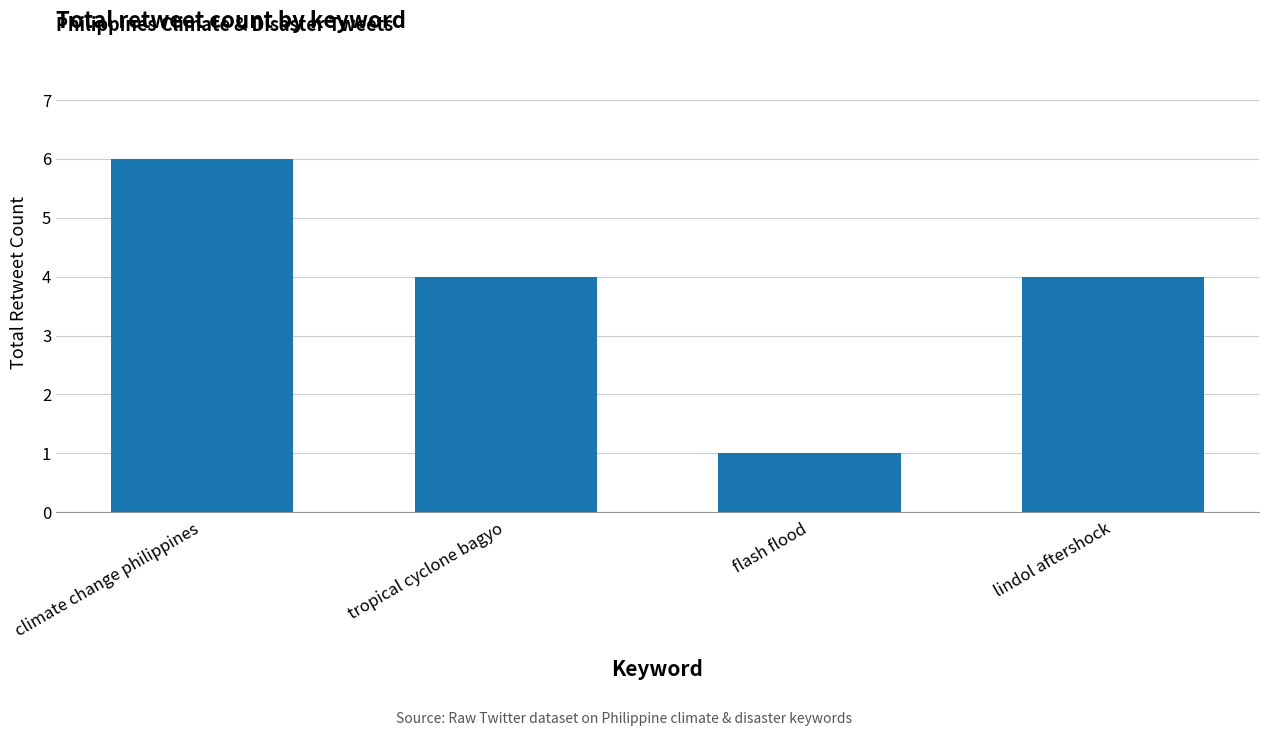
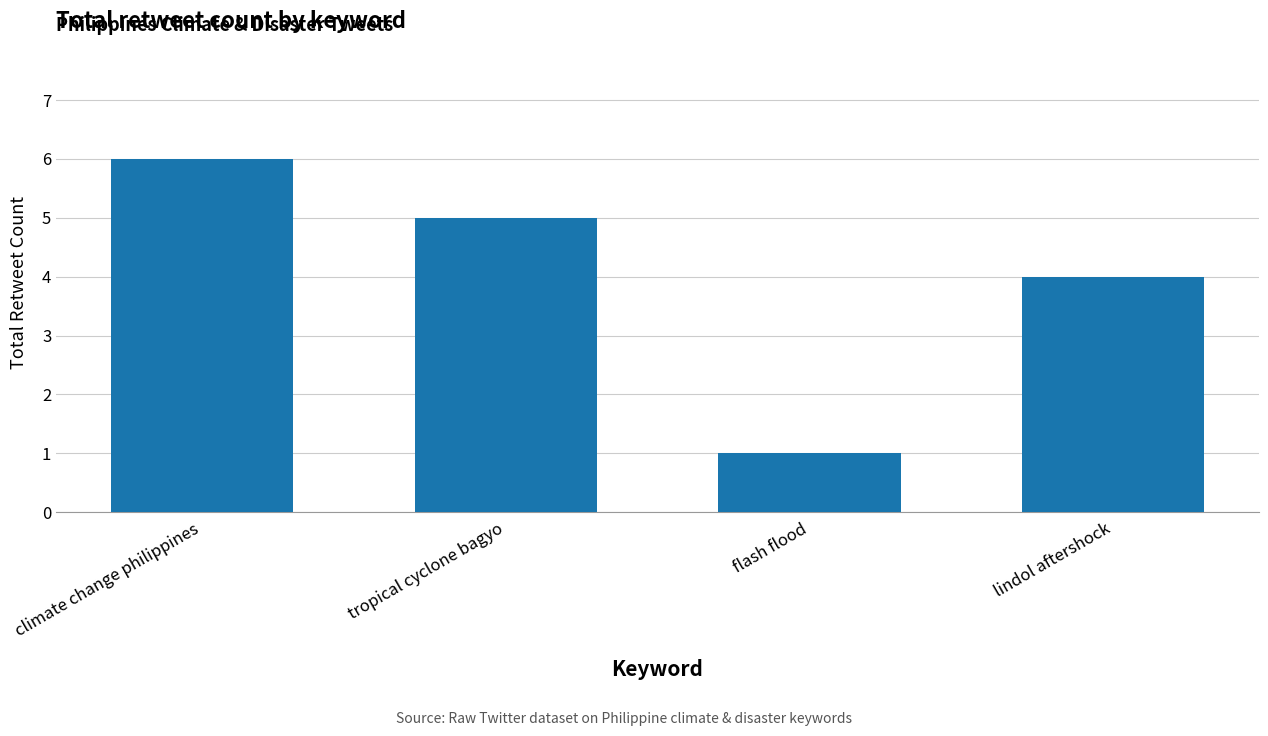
tropical cyclone bagyo: 4 -> 5
